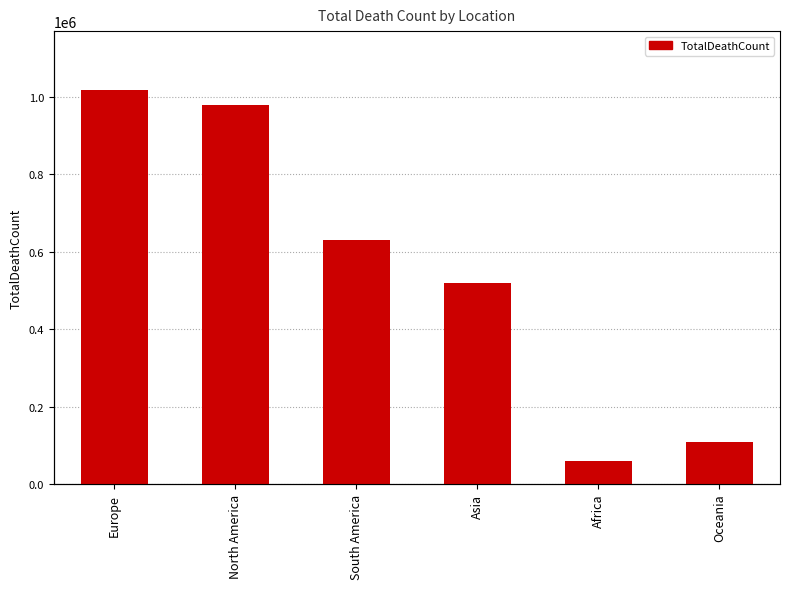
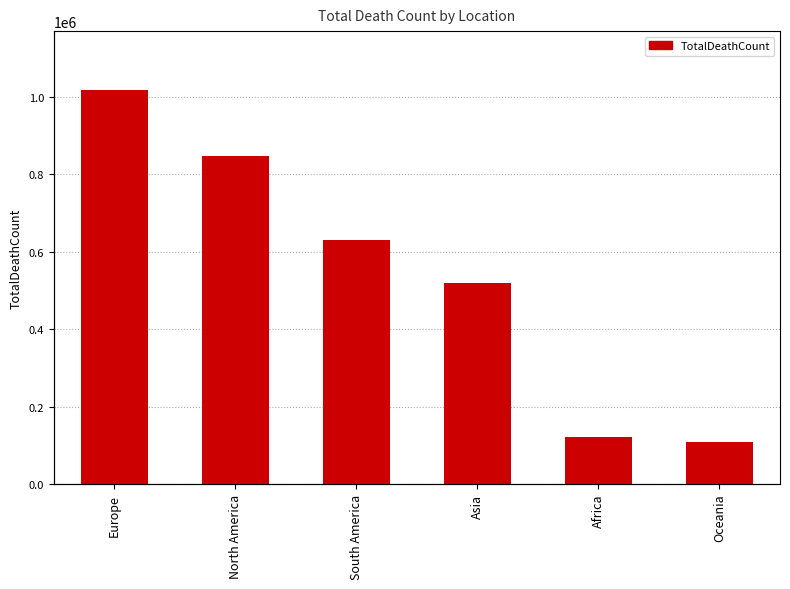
North America: 980000 -> 850000
Africa: 60000 -> 120000
